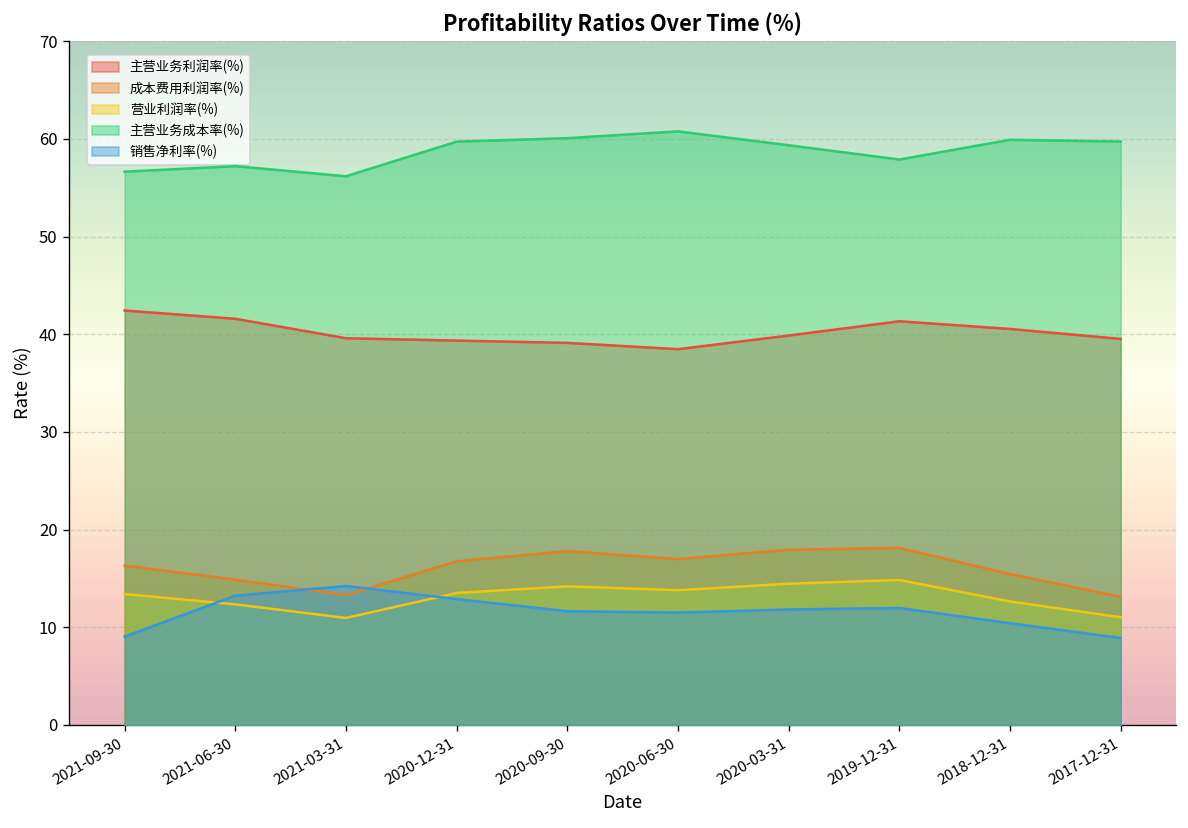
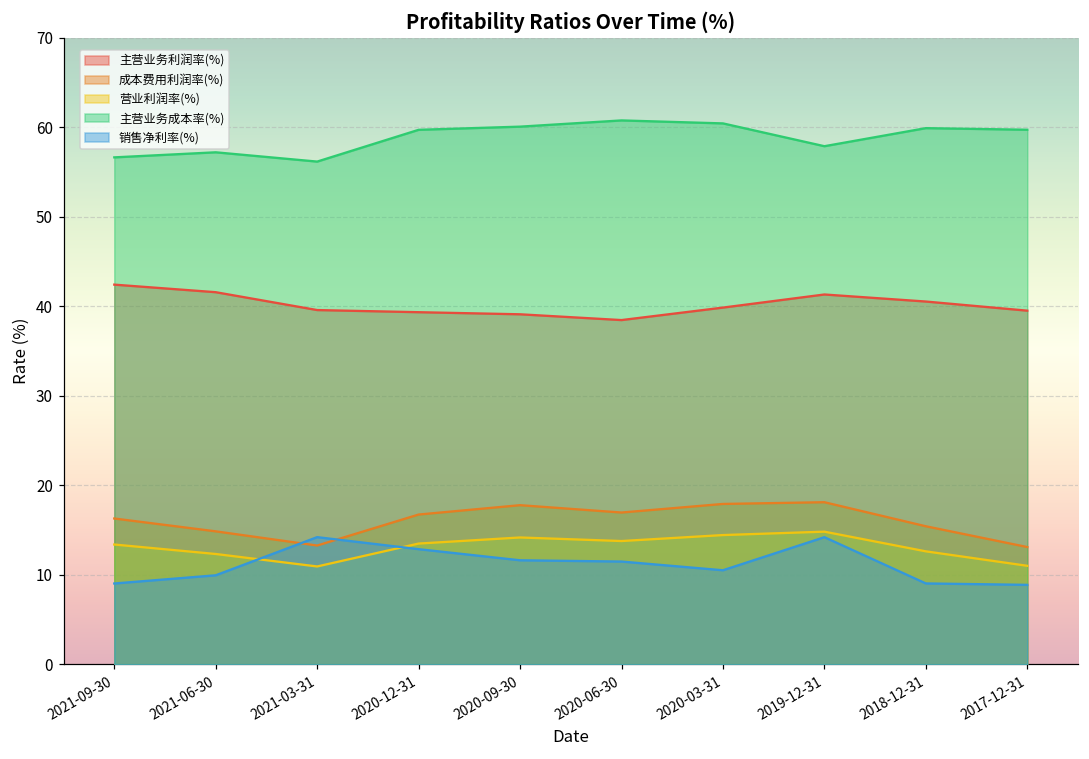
销售净利率(%), 2021-06-30: 13 -> 10
主营业务成本率(%), 2020-03-31: 59 -> 60
销售净利率(%), 2020-03-31: 12 -> 11
销售净利率(%), 2019-12-31: 12 -> 14
销售净利率(%), 2018-12-31: 10 -> 9
